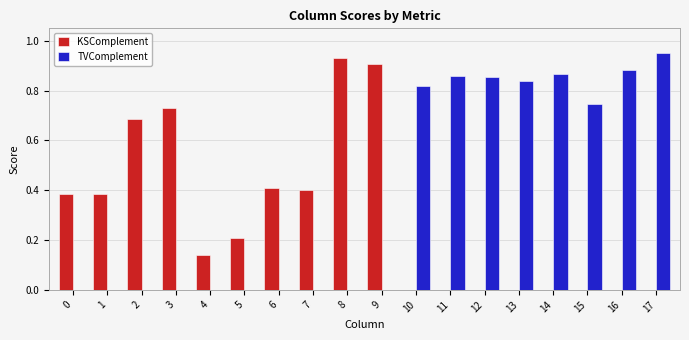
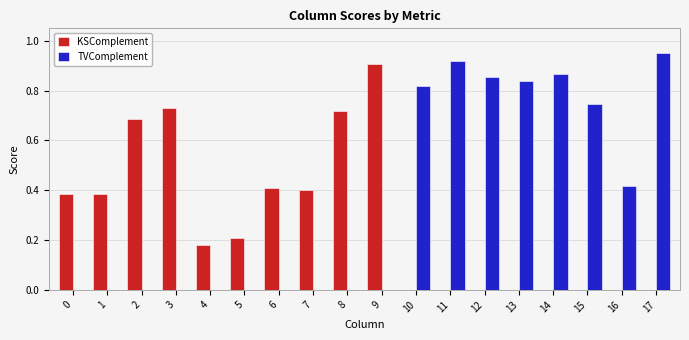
KSComplement, 4: 0.14 -> 0.18
KSComplement, 8: 0.93 -> 0.72
TVComplement, 11: 0.86 -> 0.92
TVComplement, 16: 0.88 -> 0.42
